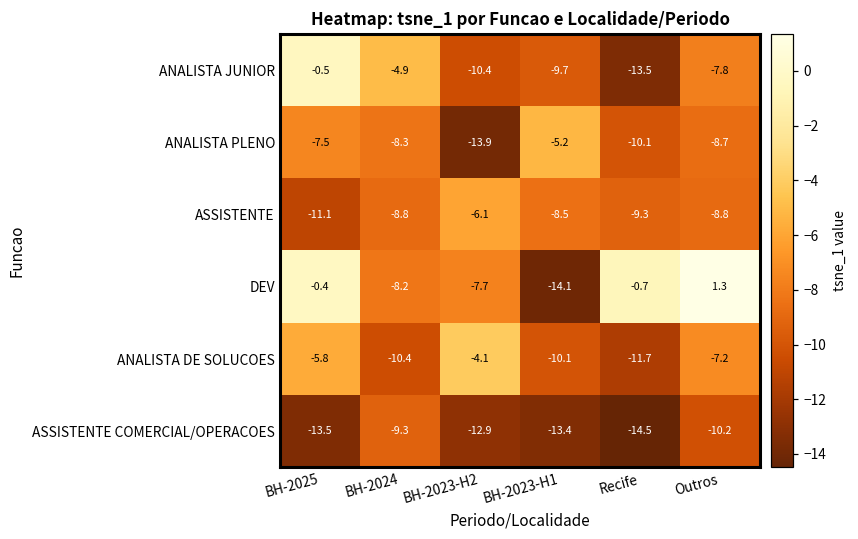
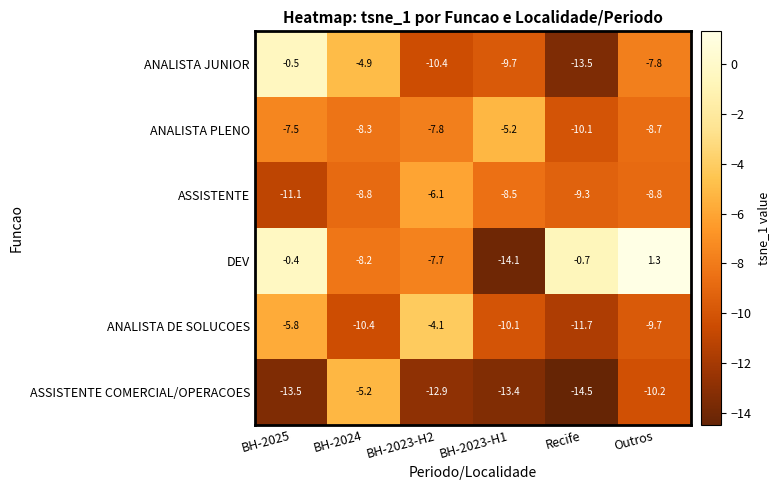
ANALISTA PLENO, BH-2023-H2: -13.9 -> -7.8
ANALISTA DE SOLUCOES, Outros: -7.2 -> -9.7
ASSISTENTE COMERCIAL/OPERACOES, BH-2024: -9.3 -> -5.2
